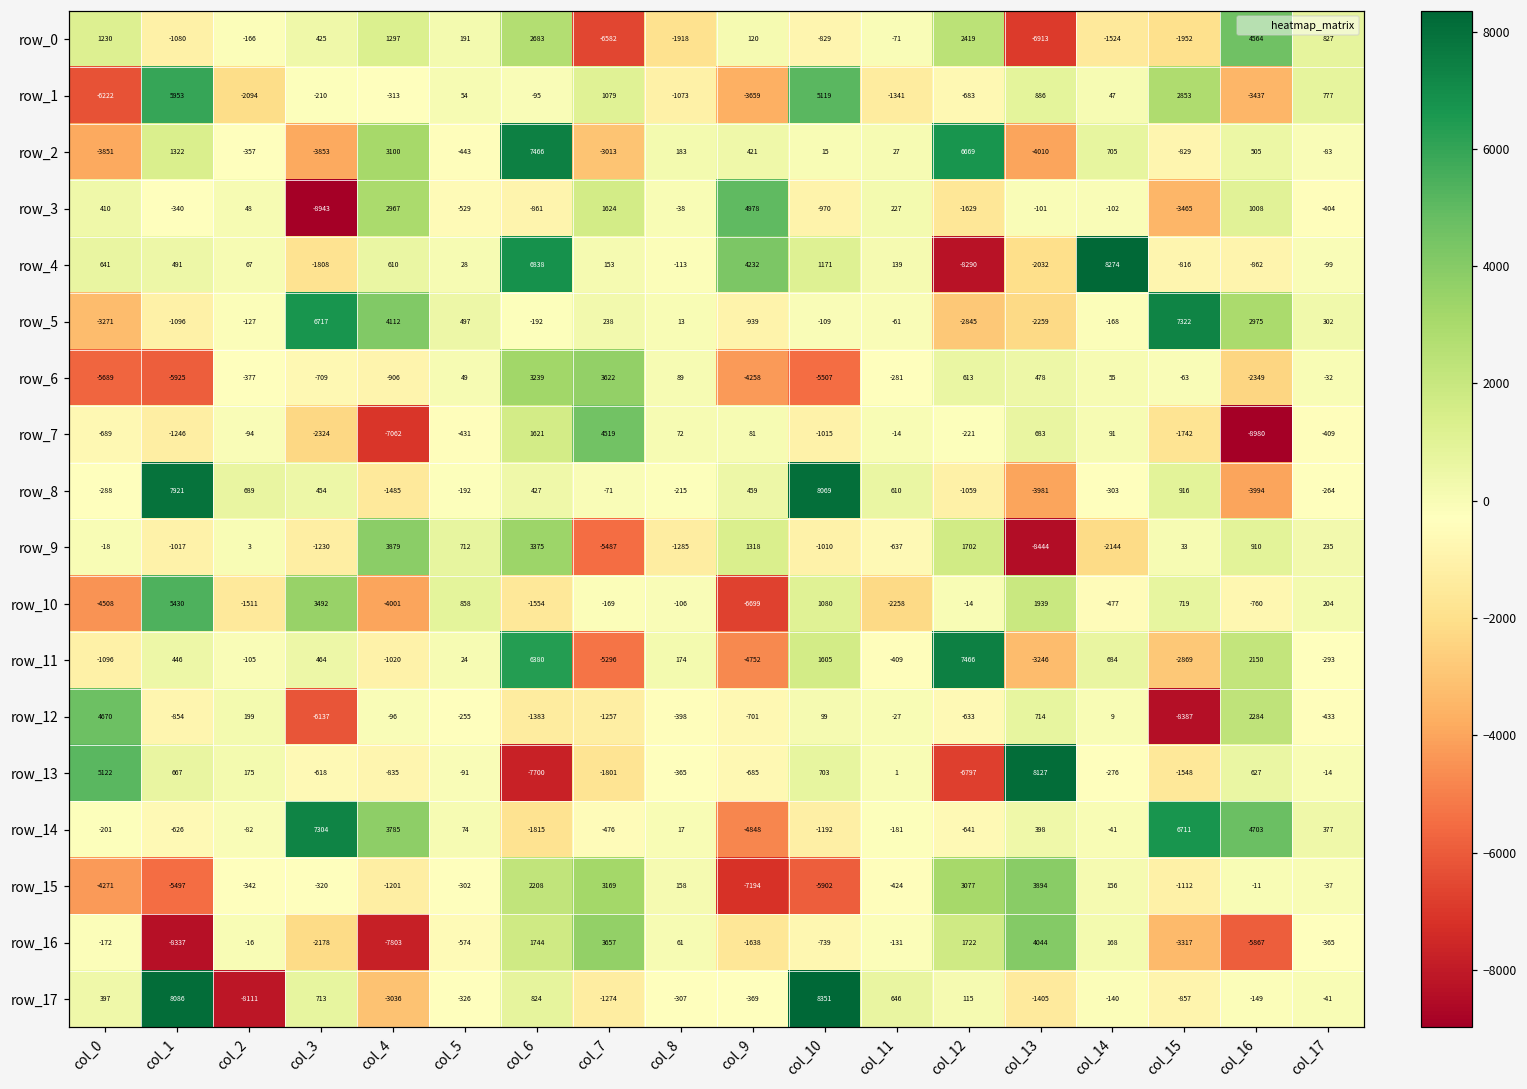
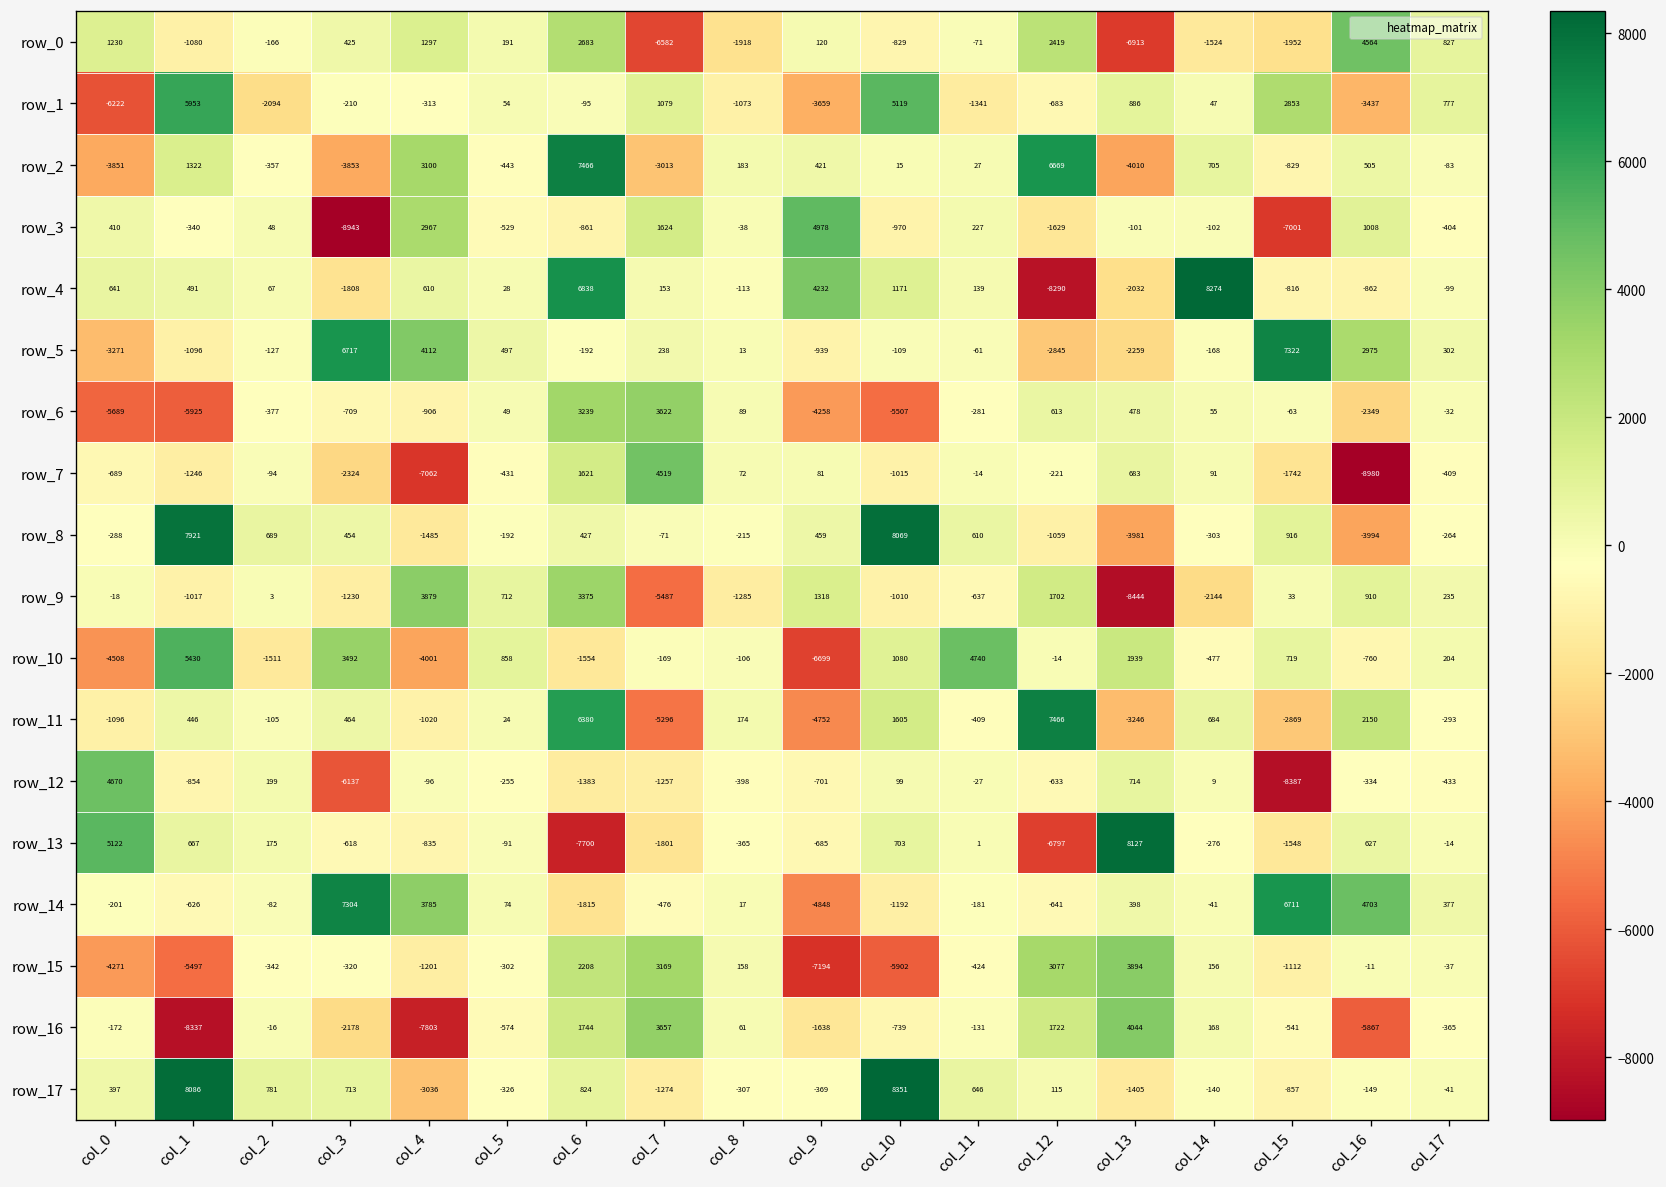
row_3, col_15: -3465 -> -7001
row_10, col_11: -2258 -> 4740
row_12, col_16: 2284 -> -334
row_16, col_15: -3317 -> -541
row_17, col_2: -8111 -> 781
